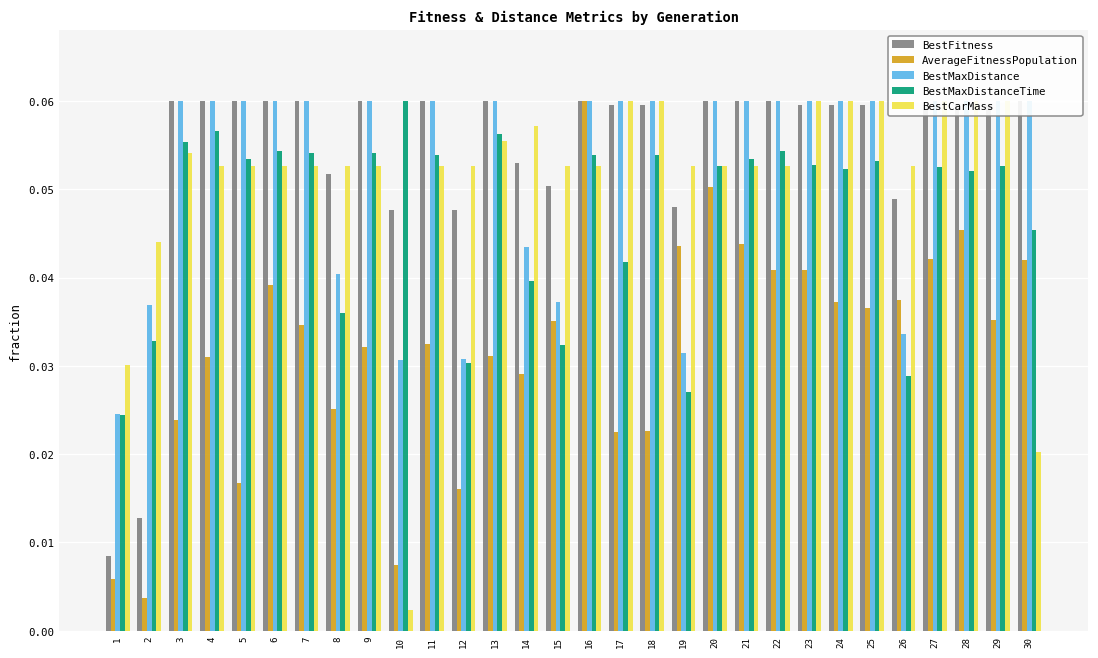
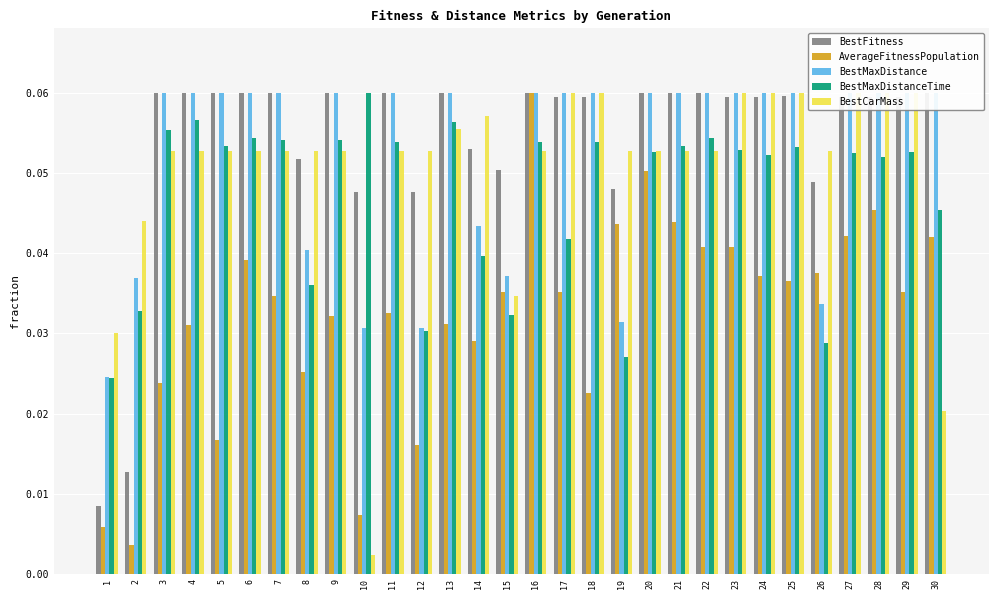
BestCarMass, 3: 0.054 -> 0.053
BestCarMass, 15: 0.053 -> 0.035
AverageFitnessPopulation, 17: 0.023 -> 0.035
